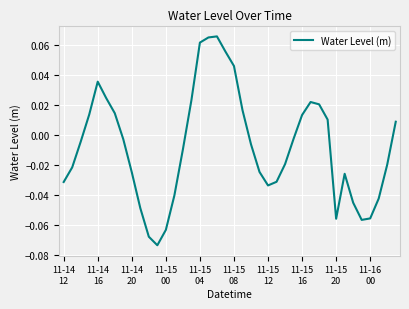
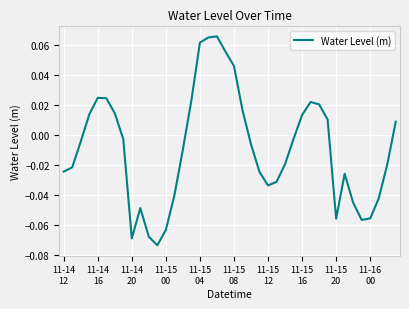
11-14 12: -0.031 -> -0.024
11-14 16: 0.036 -> 0.025
11-14 20: -0.025 -> -0.069
